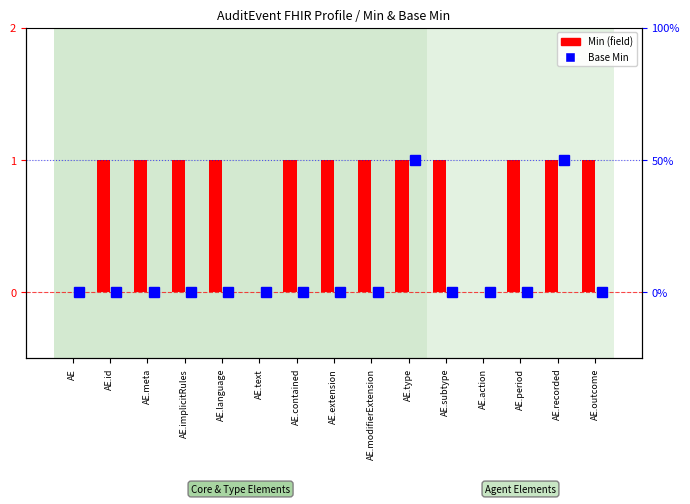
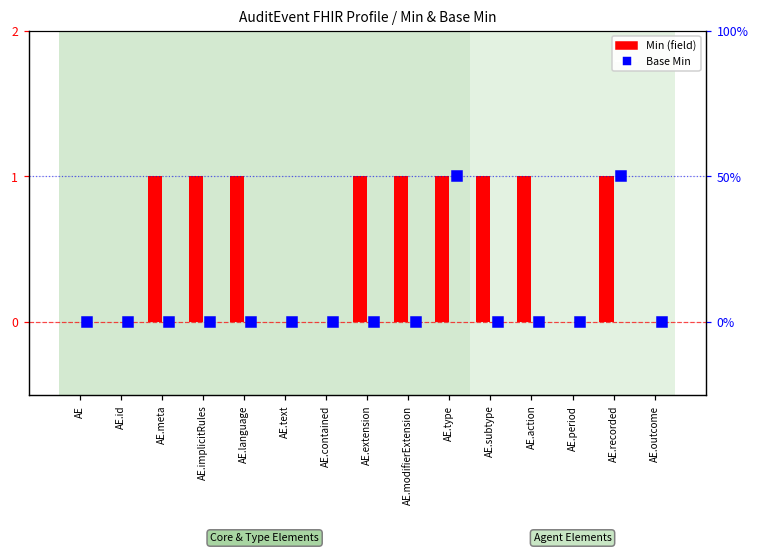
Min (field), AE.id: 1 -> 0
Min (field), AE.contained: 1 -> 0
Min (field), AE.action: 0 -> 1
Min (field), AE.period: 1 -> 0
Min (field), AE.outcome: 1 -> 0
